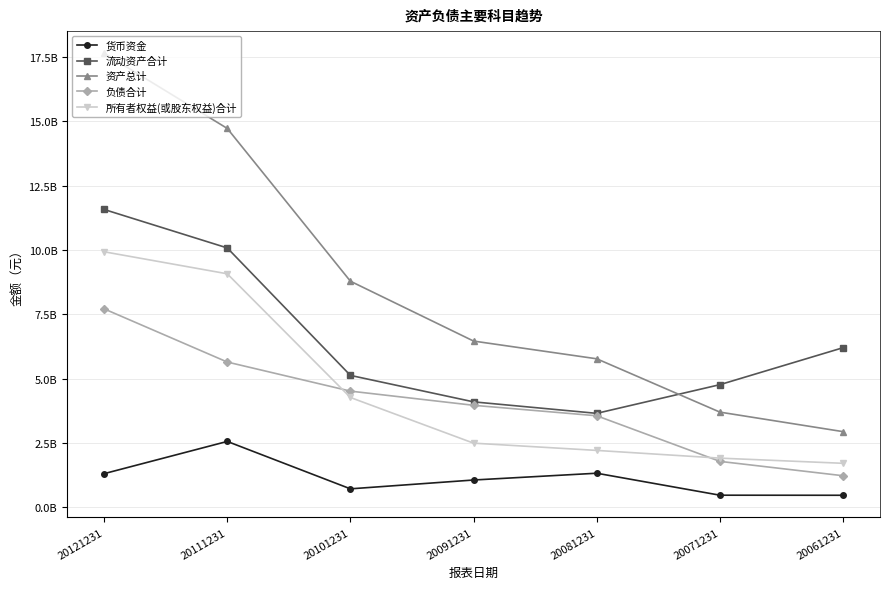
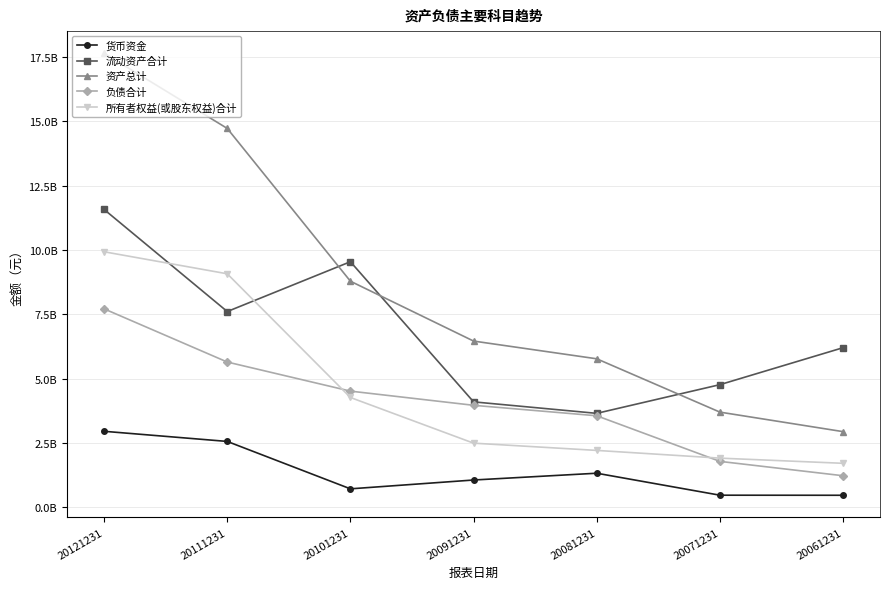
货币资金, 20121231: 1300000000 -> 3000000000
流动资产合计, 20111231: 10100000000 -> 7600000000
流动资产合计, 20101231: 5100000000 -> 9500000000
